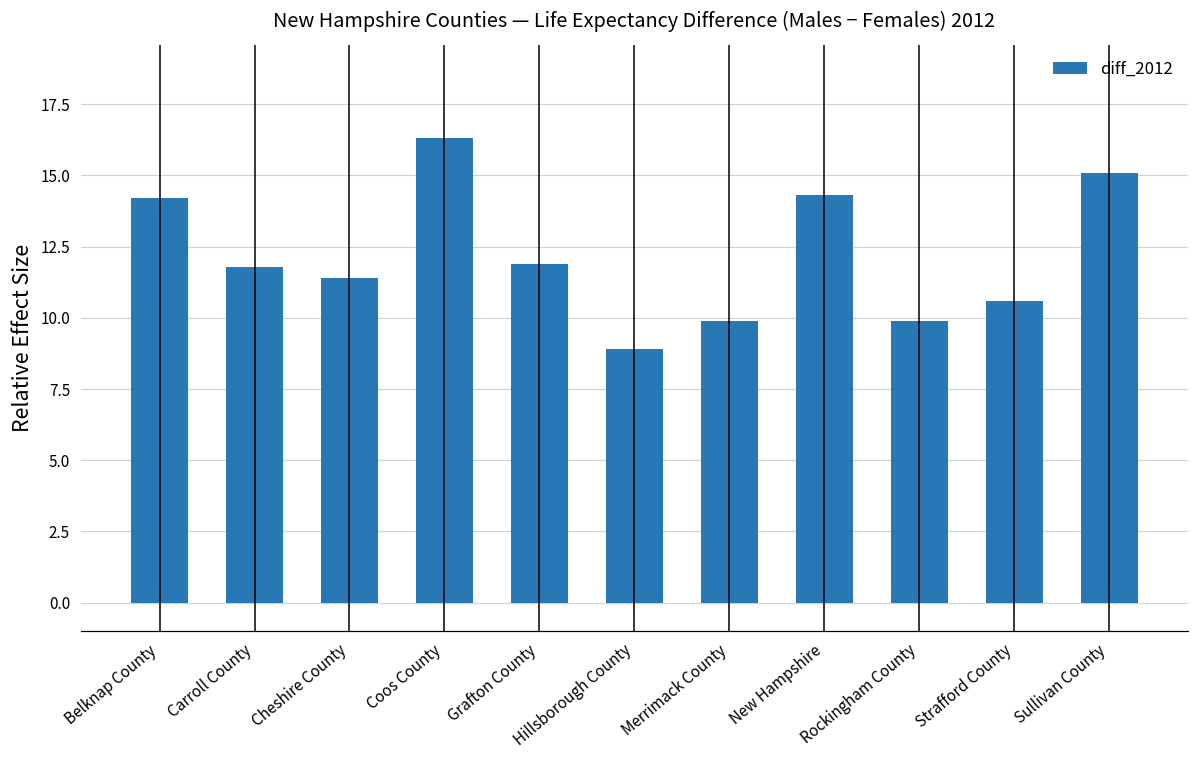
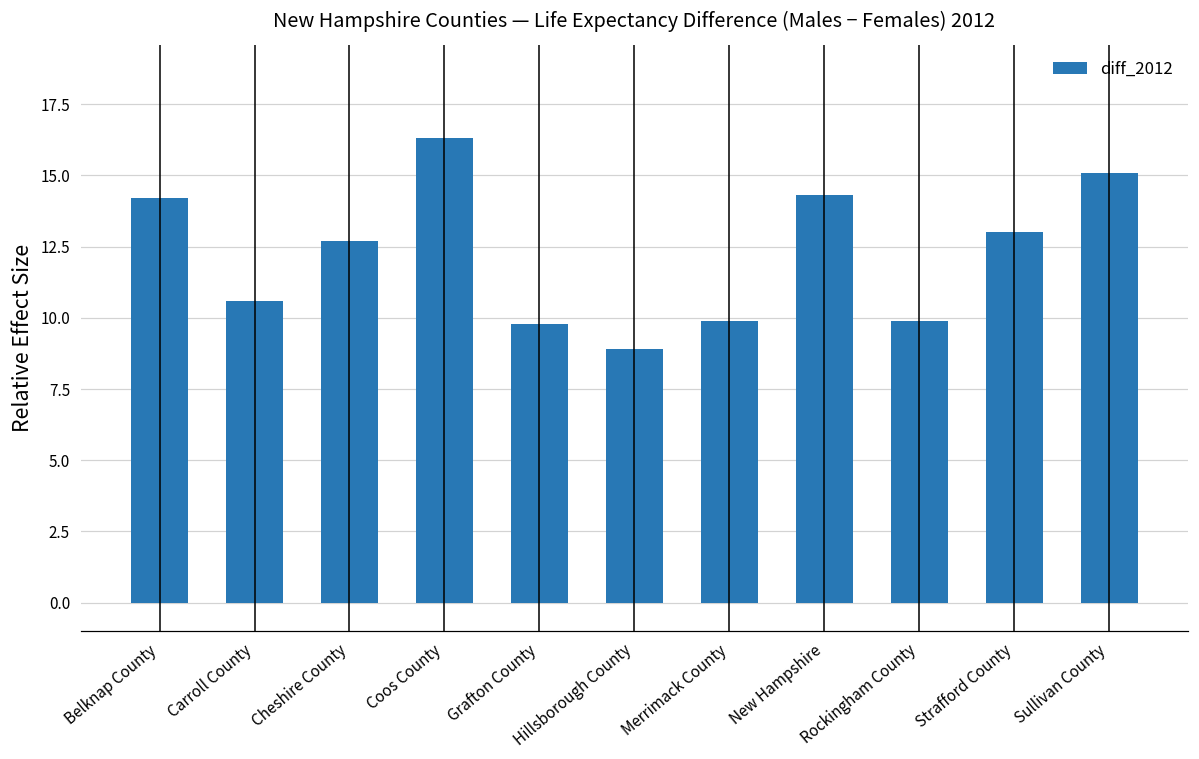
Carroll County: 11.8 -> 10.6
Cheshire County: 11.4 -> 12.7
Grafton County: 11.9 -> 9.8
Strafford County: 10.6 -> 13.0
